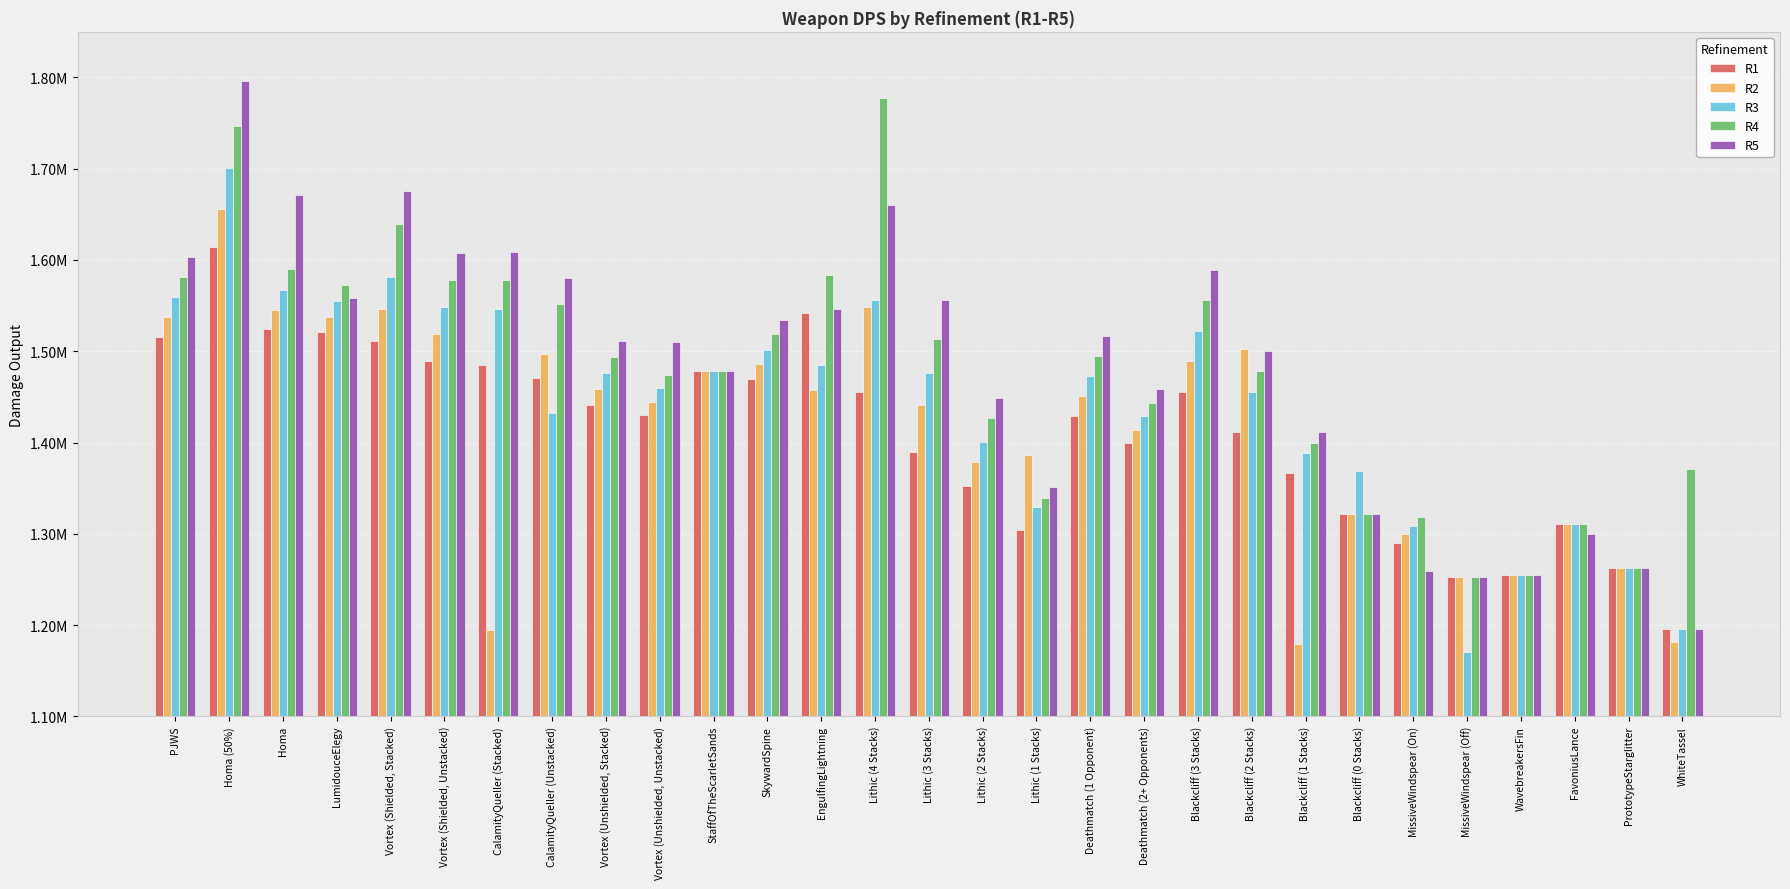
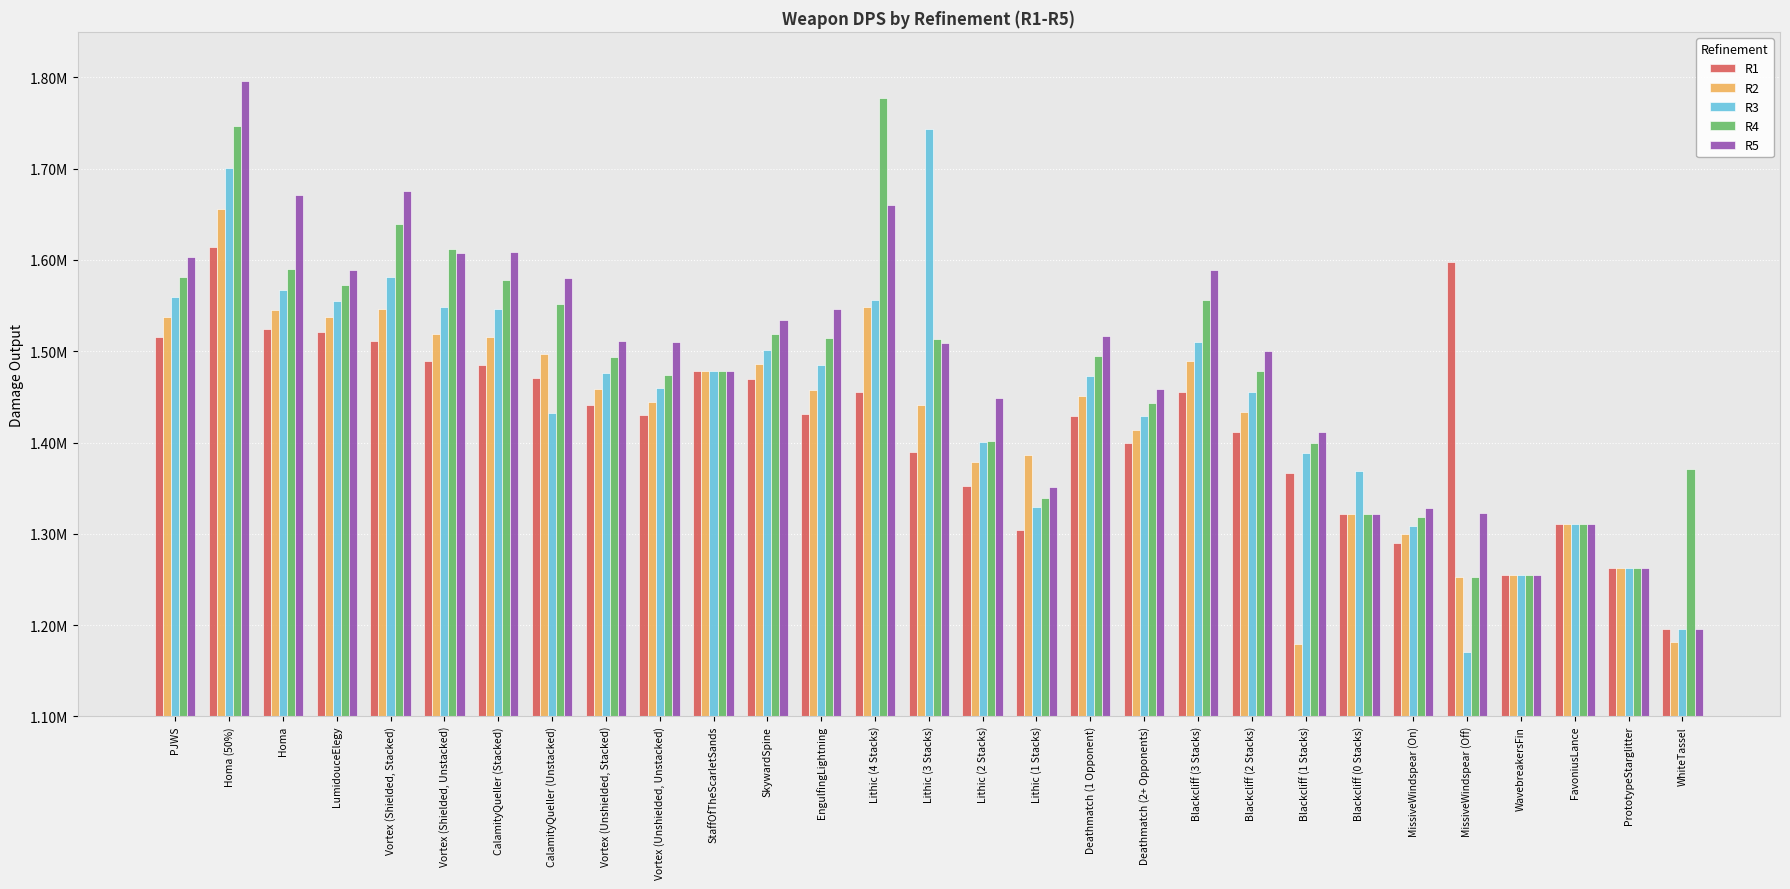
R5, LumidouceElegy: 1560000 -> 1590000
R4, Vortex (Shielded, Unstacked): 1580000 -> 1610000
R2, CalamityQueller (Stacked): 1190000 -> 1520000
R1, EngulfingLightning: 1540000 -> 1430000
R4, EngulfingLightning: 1580000 -> 1510000
R3, Lithic (3 Stacks): 1480000 -> 1740000
R5, Lithic (3 Stacks): 1560000 -> 1510000
R4, Lithic (2 Stacks): 1430000 -> 1400000
R3, Blackcliff (3 Stacks): 1520000 -> 1510000
R2, Blackcliff (2 Stacks): 1500000 -> 1430000
R5, MissiveWindspear (On): 1260000 -> 1330000
R1, MissiveWindspear (Off): 1250000 -> 1600000
R5, MissiveWindspear (Off): 1250000 -> 1320000
R5, FavoniusLance: 1300000 -> 1310000
